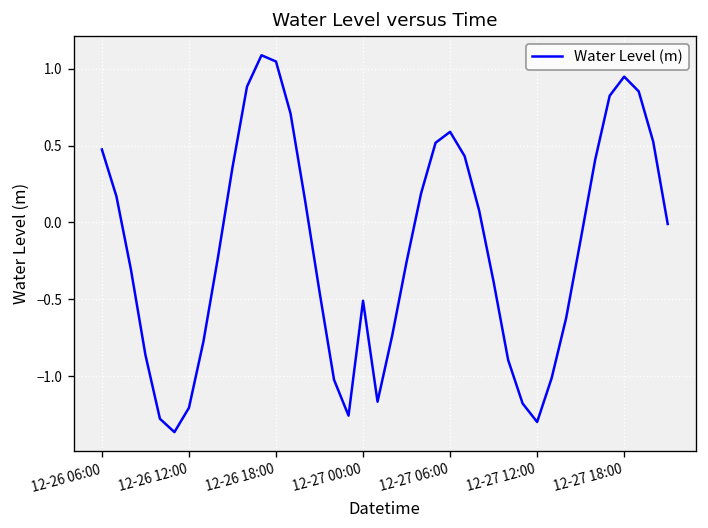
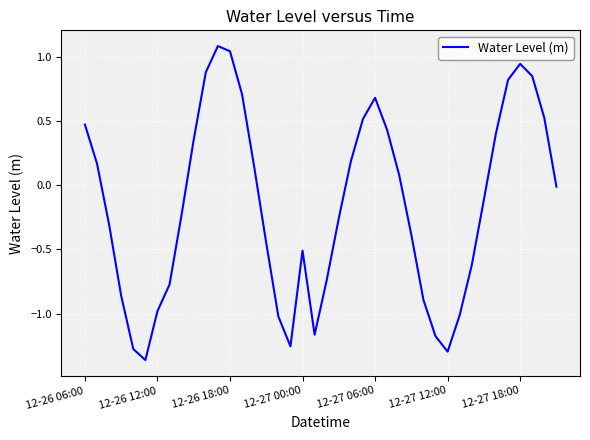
12-26 12:00: -1.21 -> -0.98
12-27 06:00: 0.59 -> 0.68
